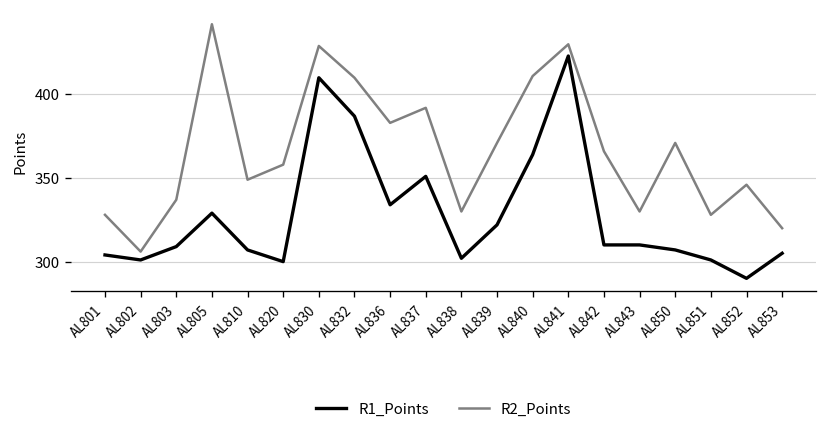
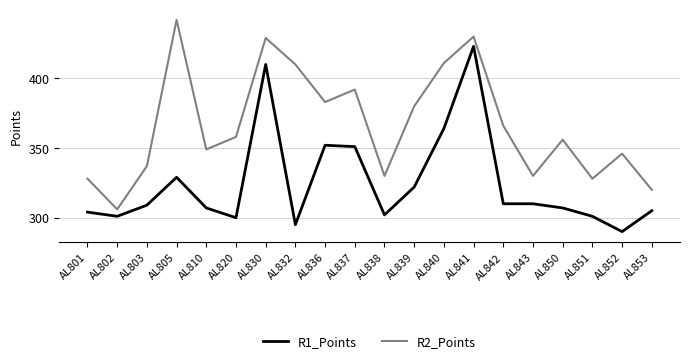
R1_Points, AL832: 387 -> 295
R1_Points, AL836: 334 -> 352
R2_Points, AL839: 371 -> 380
R2_Points, AL850: 371 -> 356
